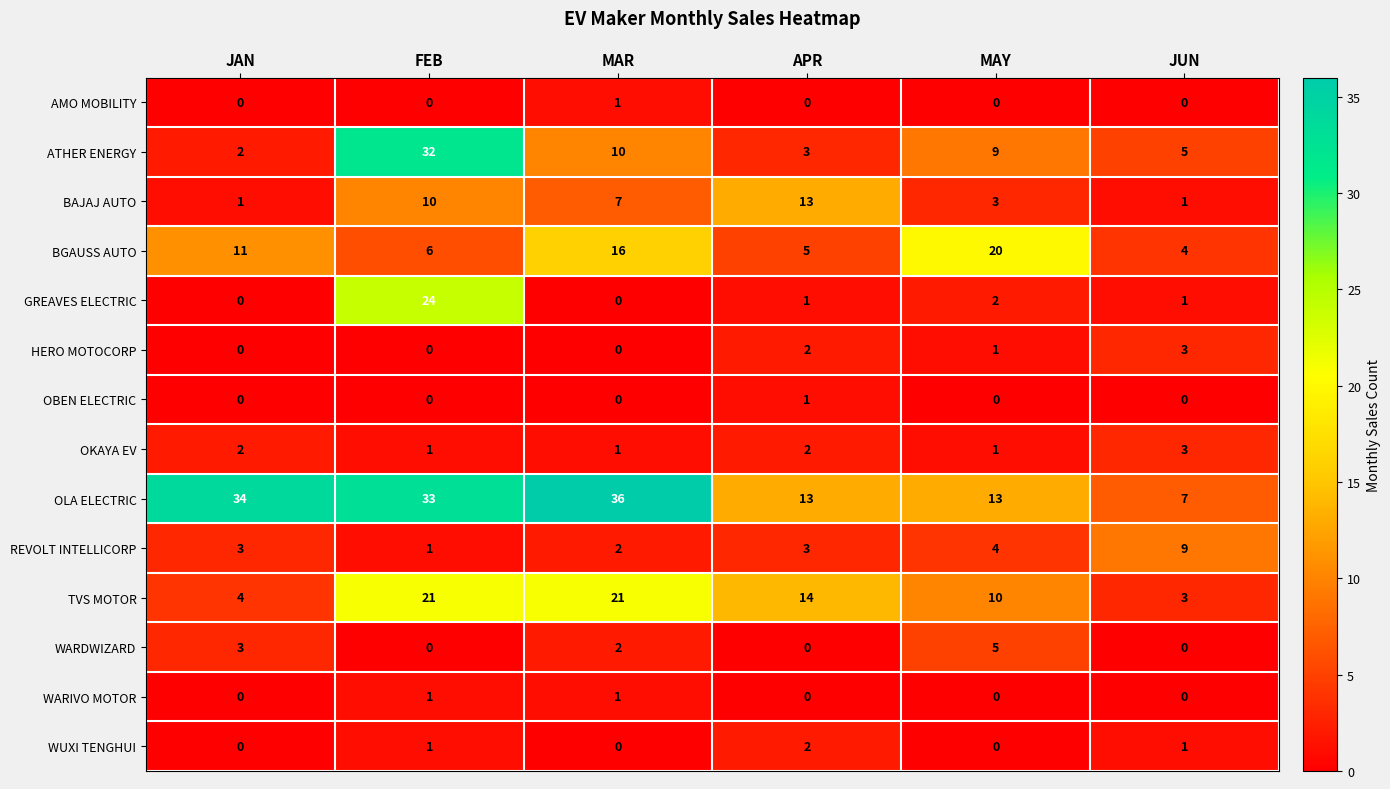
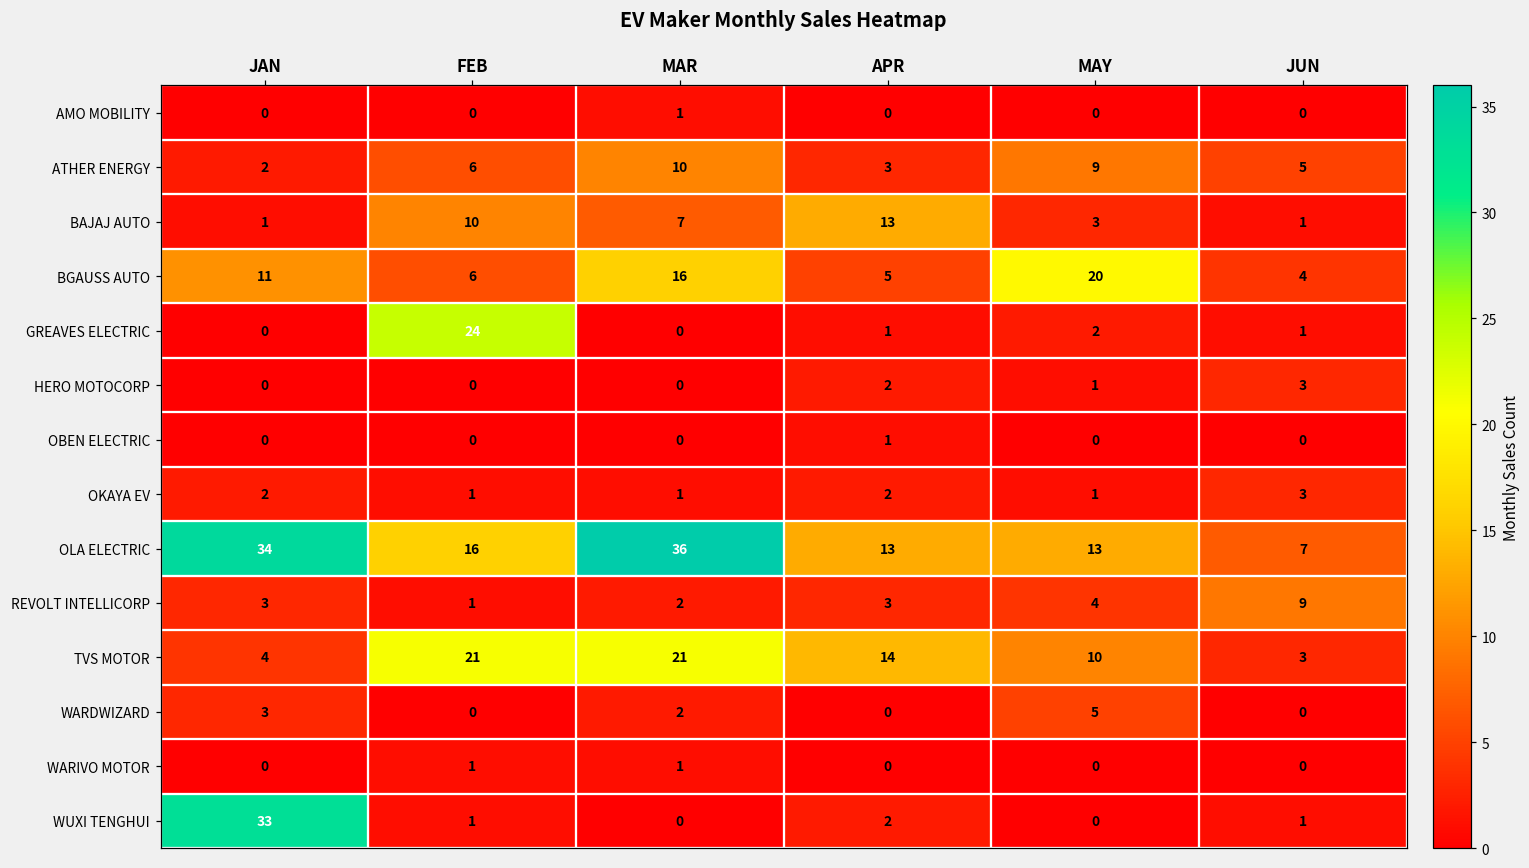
ATHER ENERGY, FEB: 32 -> 6
OLA ELECTRIC, FEB: 33 -> 16
WUXI TENGHUI, JAN: 0 -> 33
